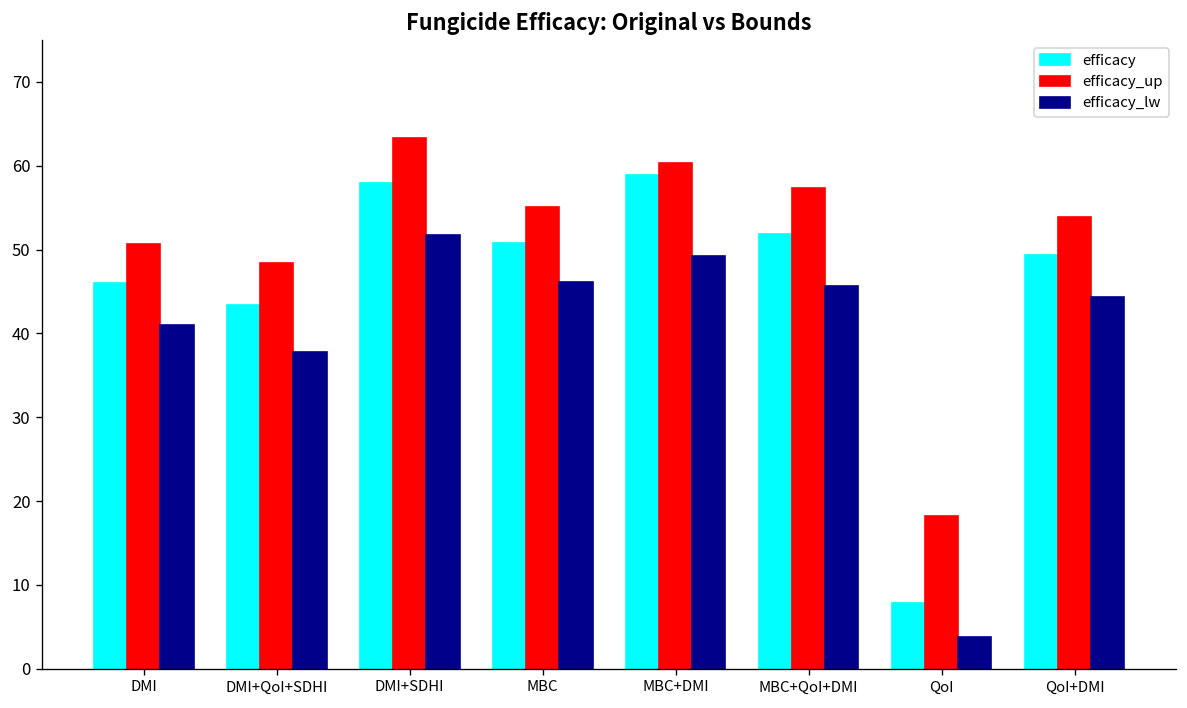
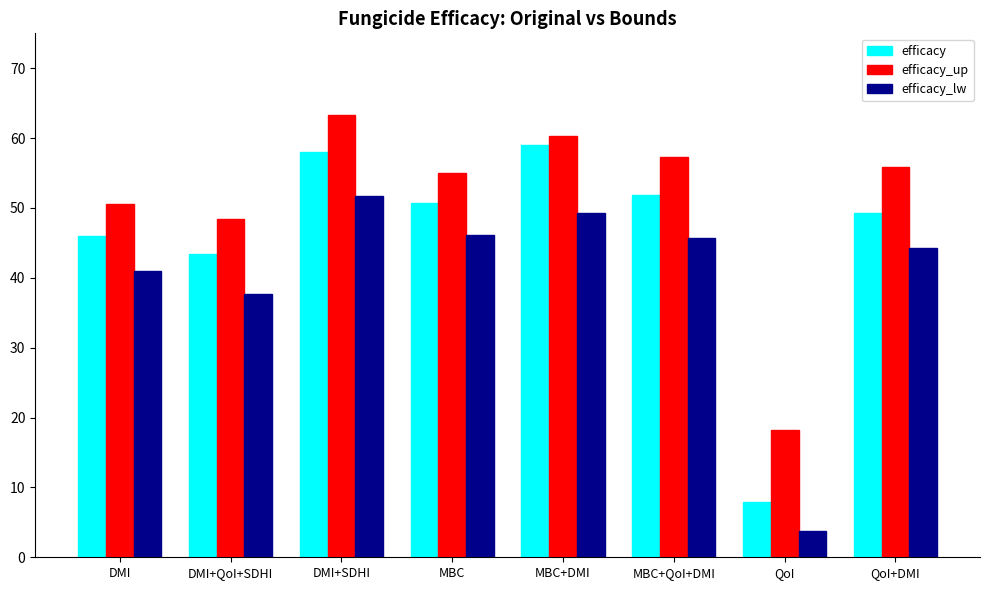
efficacy_up, QoI+DMI: 54 -> 56
